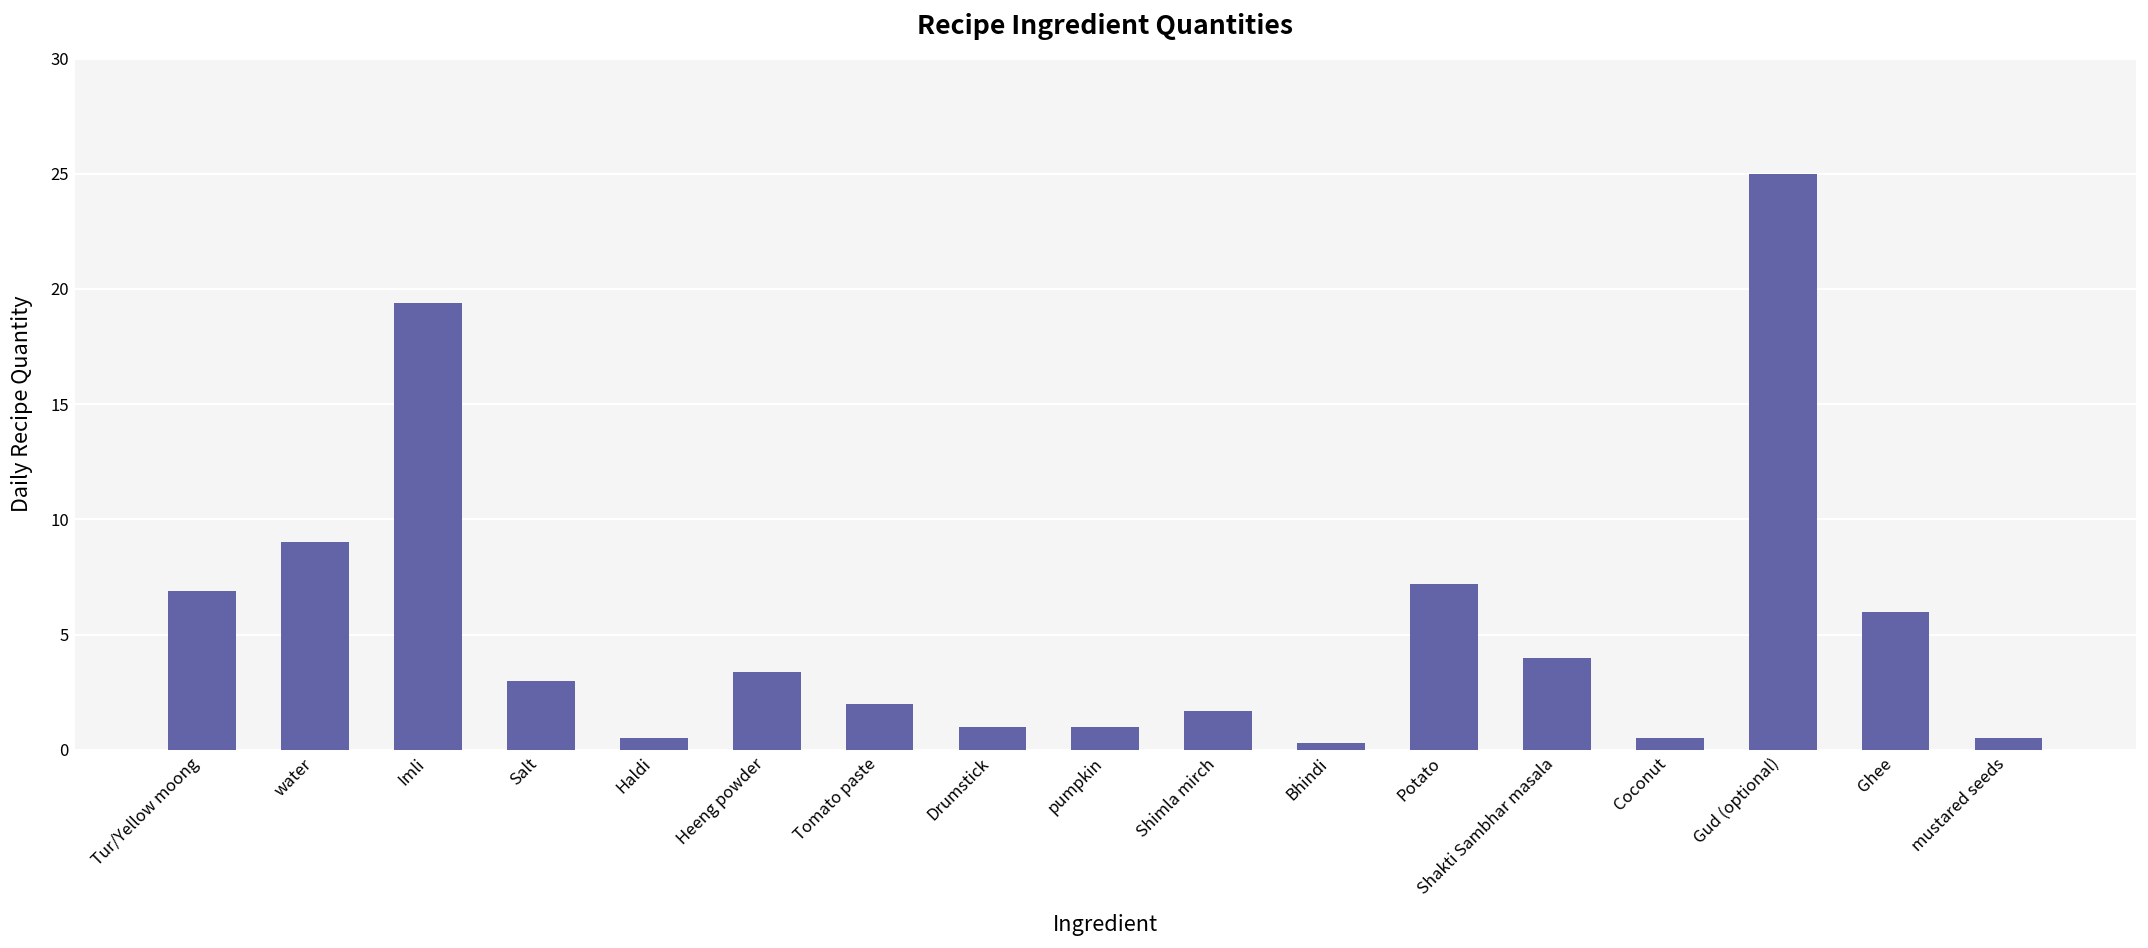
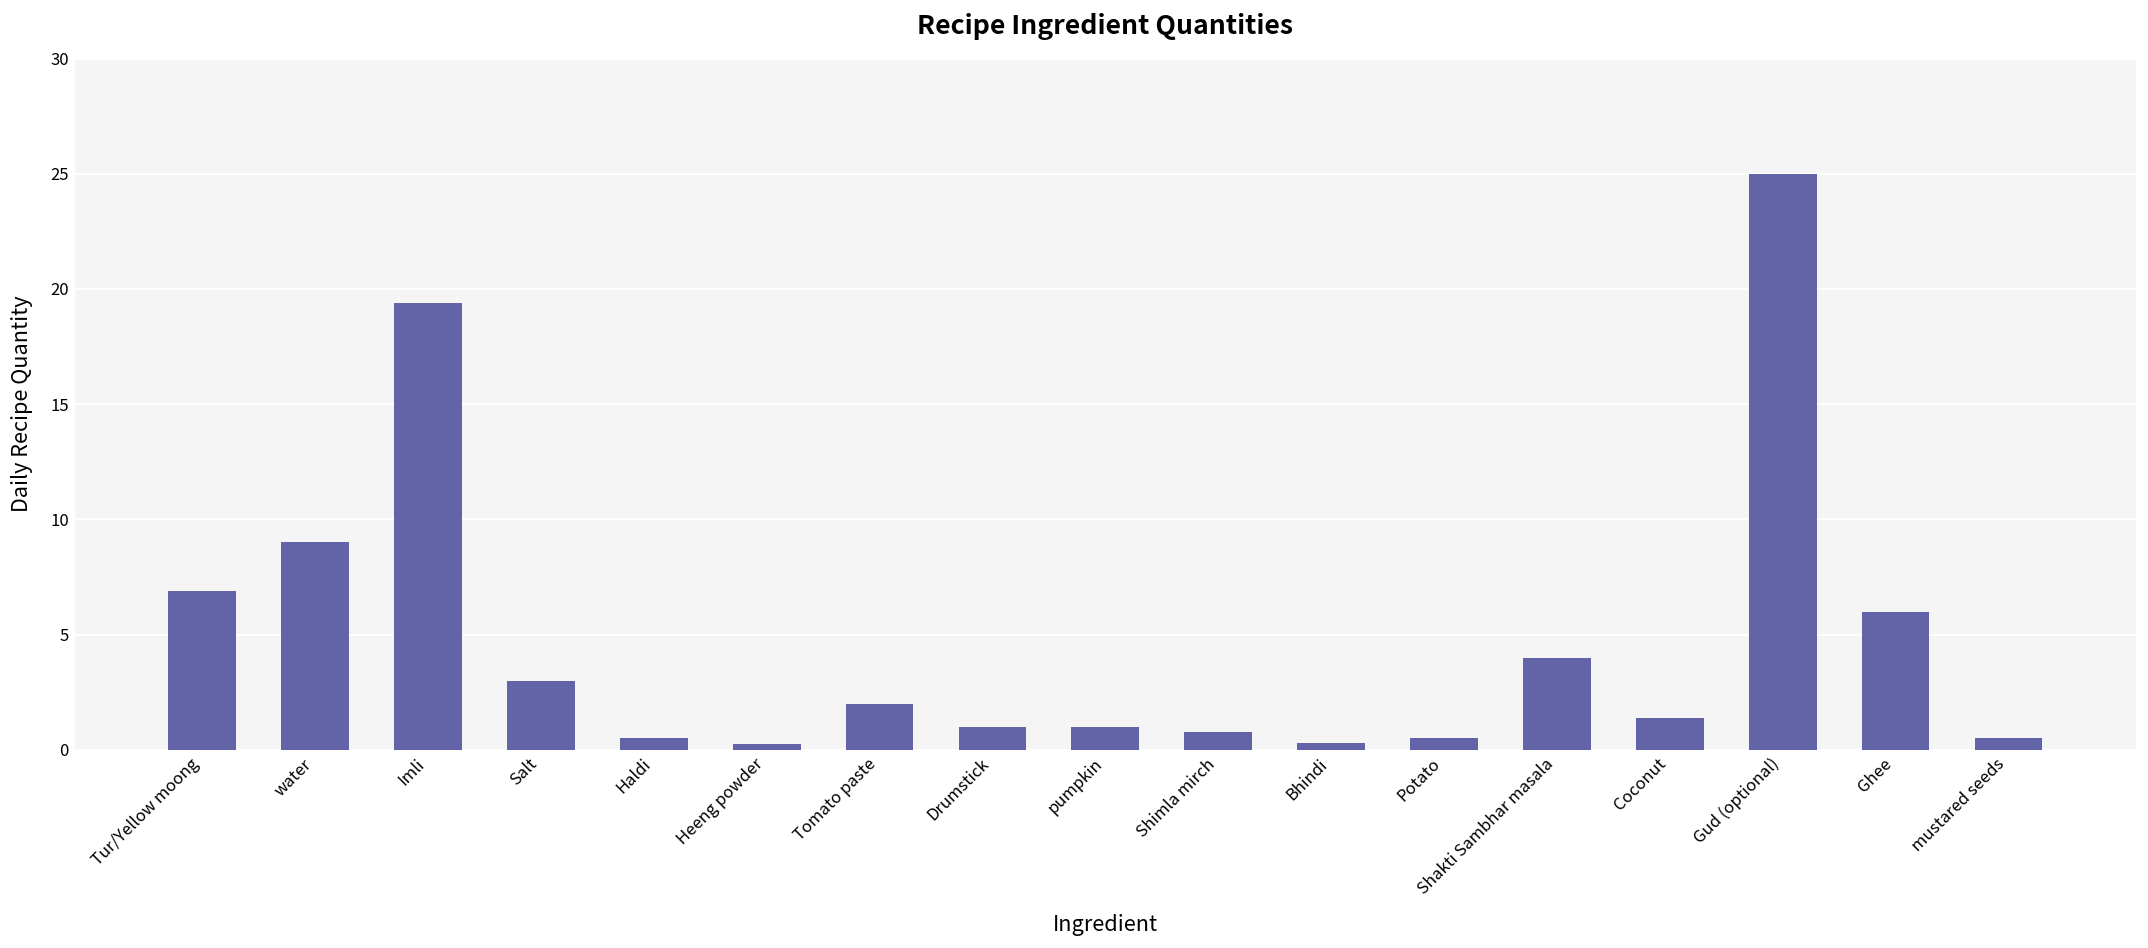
Heeng powder: 3.4 -> 0.3
Shimla mirch: 1.7 -> 0.8
Potato: 7.2 -> 0.5
Coconut: 0.5 -> 1.4
